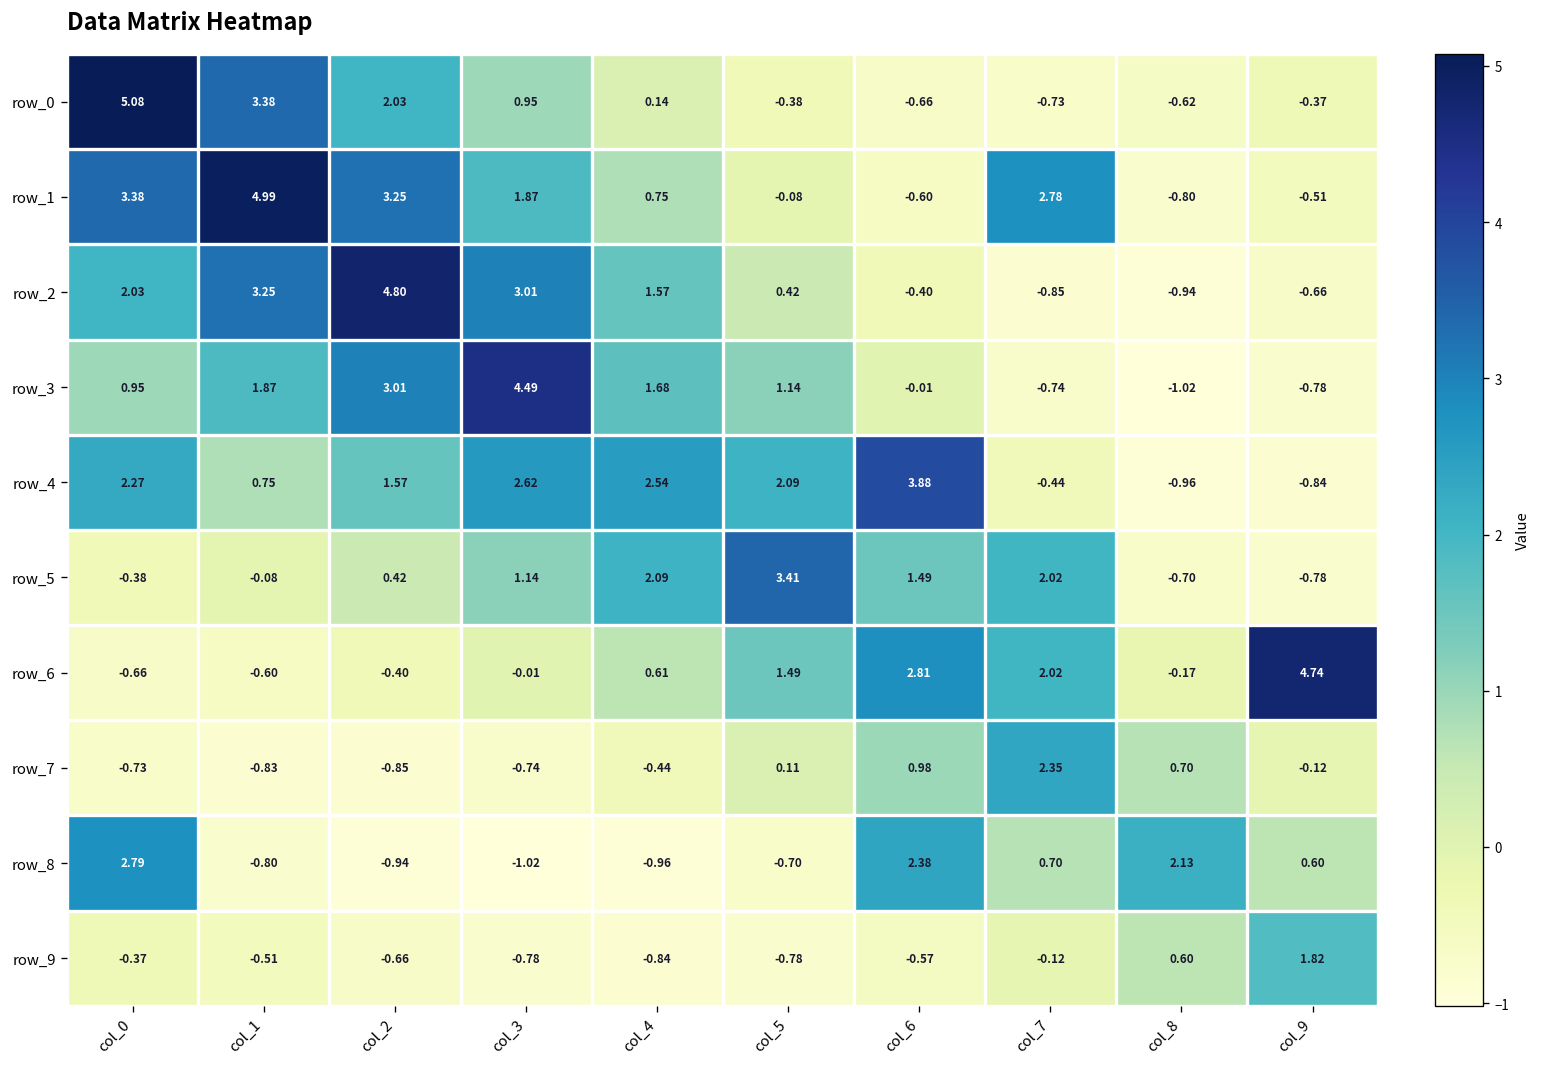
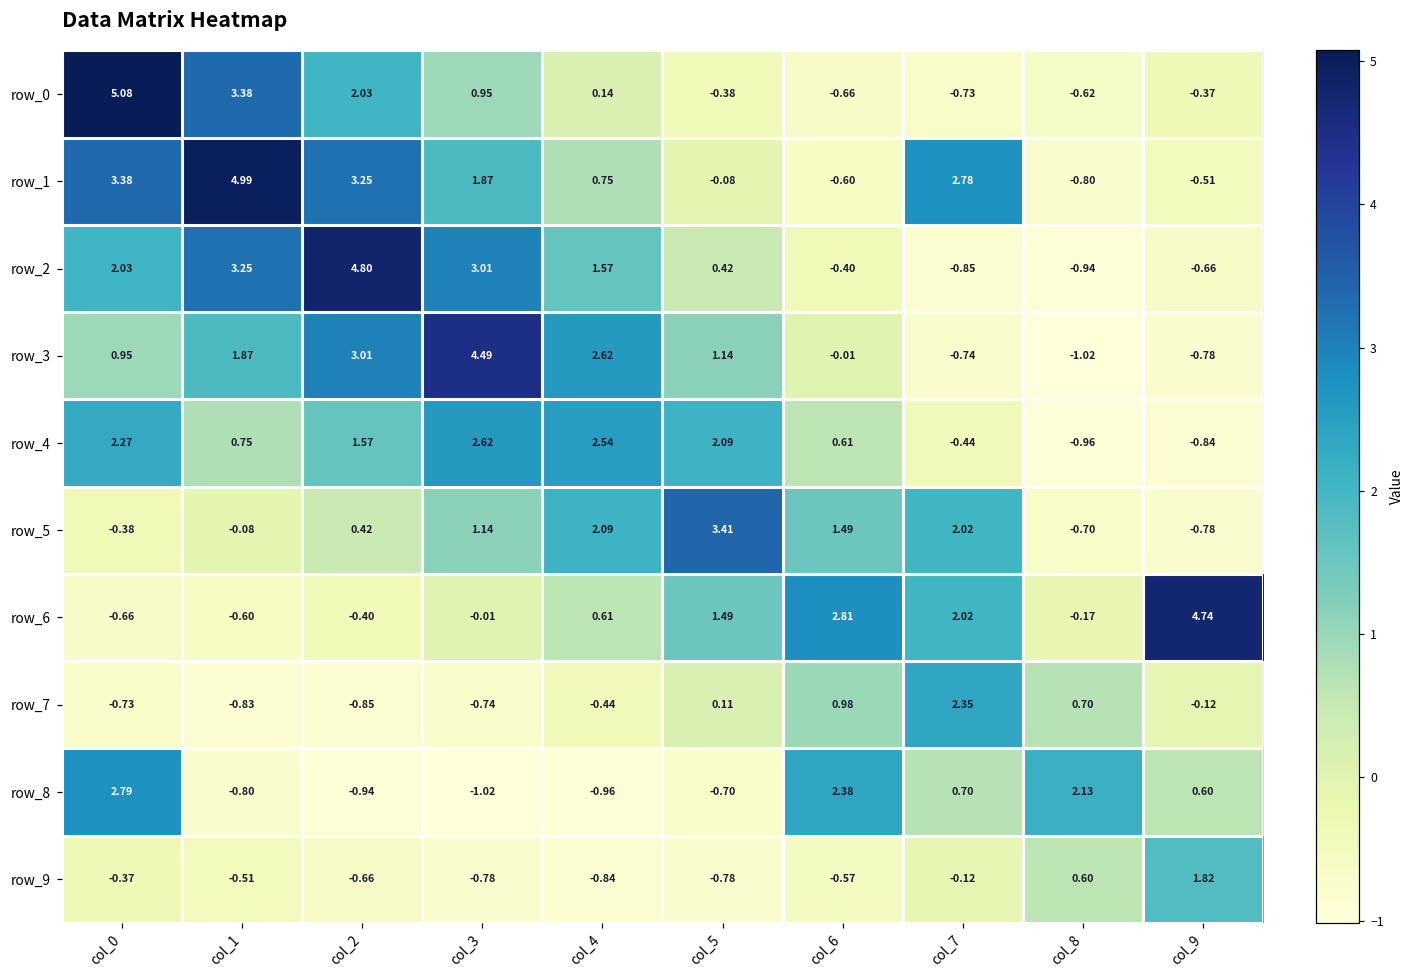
row_3, col_4: 1.68 -> 2.62
row_4, col_6: 3.88 -> 0.61
